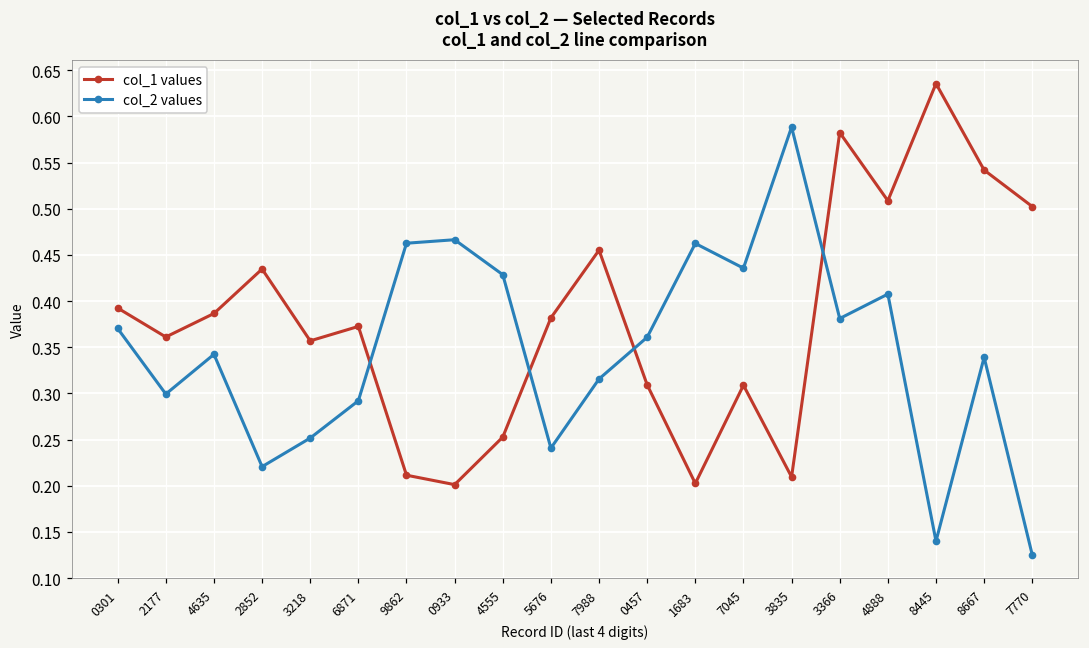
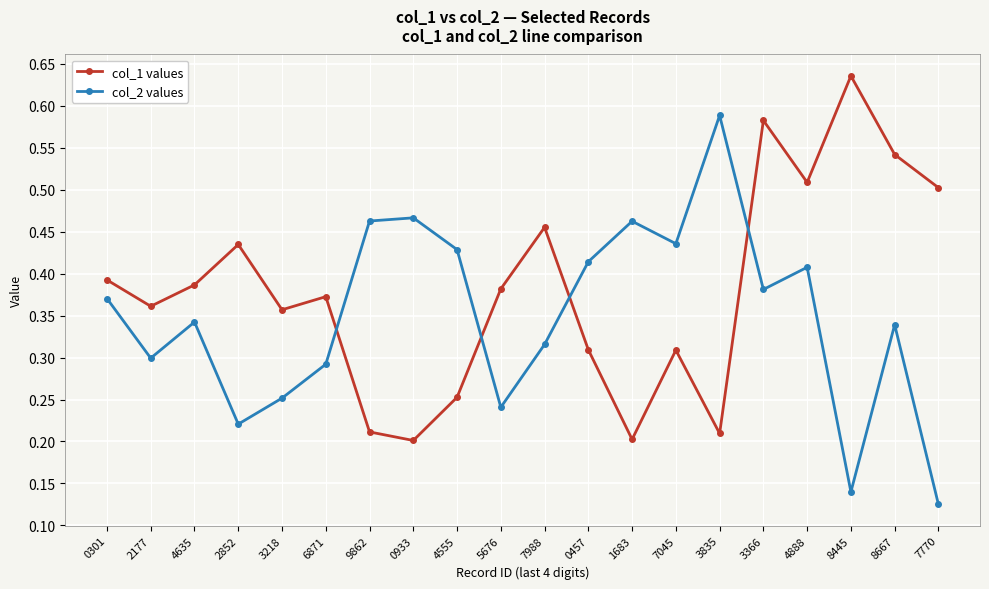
col_2 values, 0457: 0.36 -> 0.41
